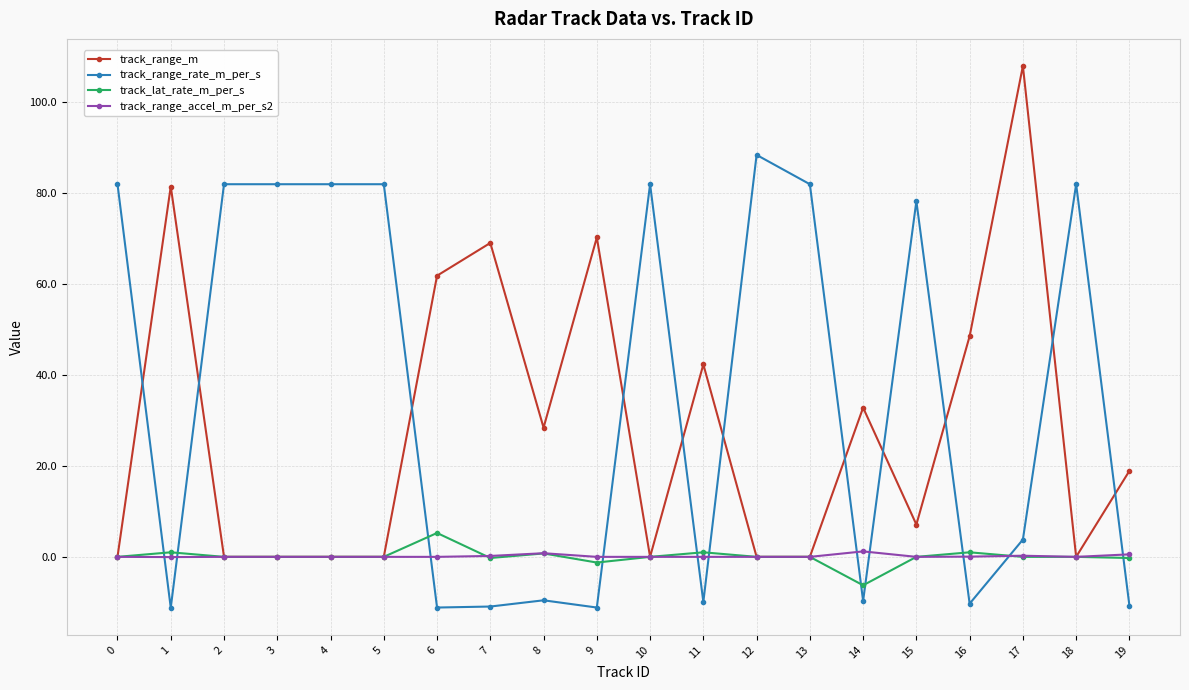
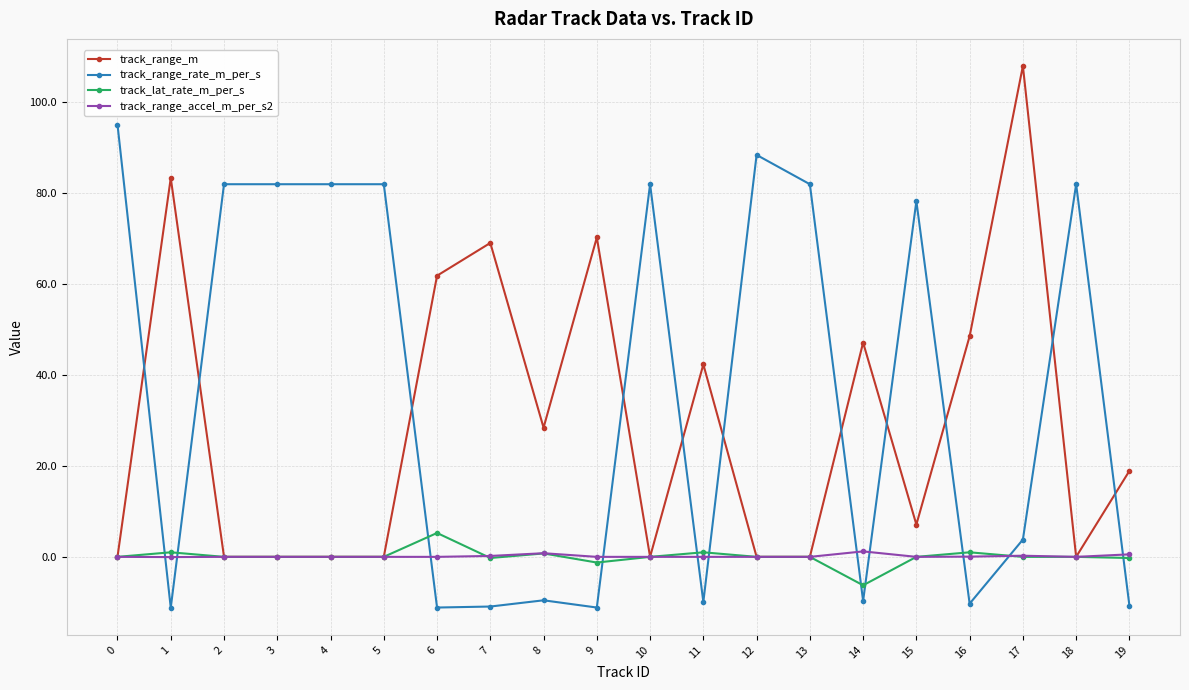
track_range_rate_m_per_s, 0: 82 -> 95
track_range_m, 1: 81 -> 83
track_range_m, 14: 33 -> 47
